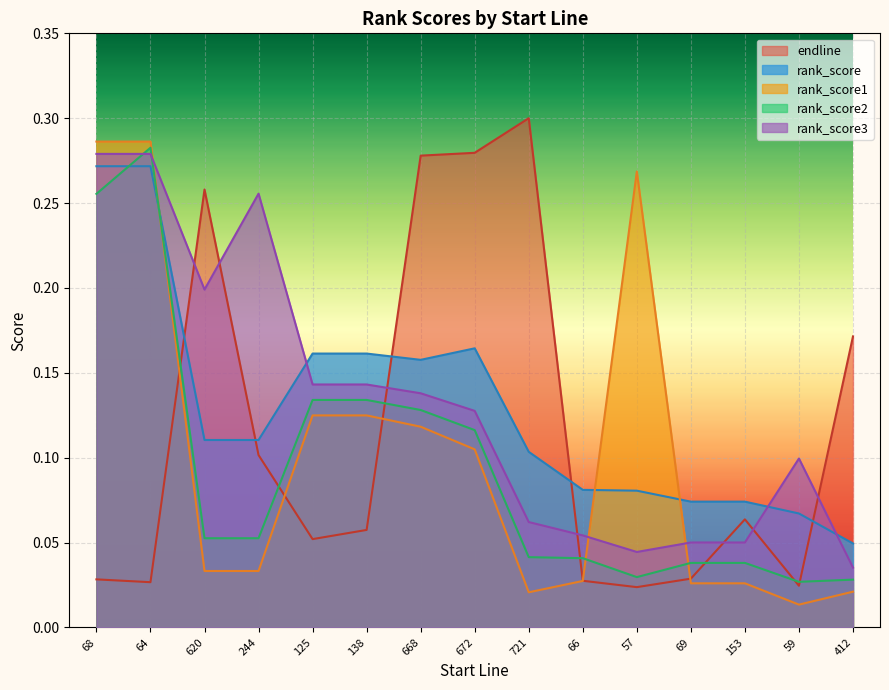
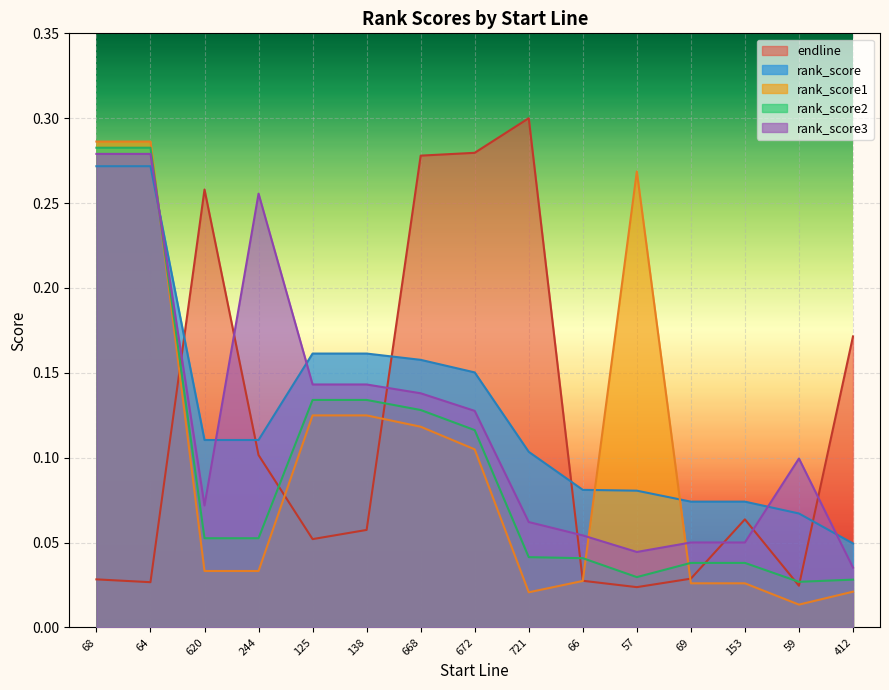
rank_score2, 68: 0.255 -> 0.283
rank_score3, 620: 0.199 -> 0.072
rank_score, 672: 0.164 -> 0.150
